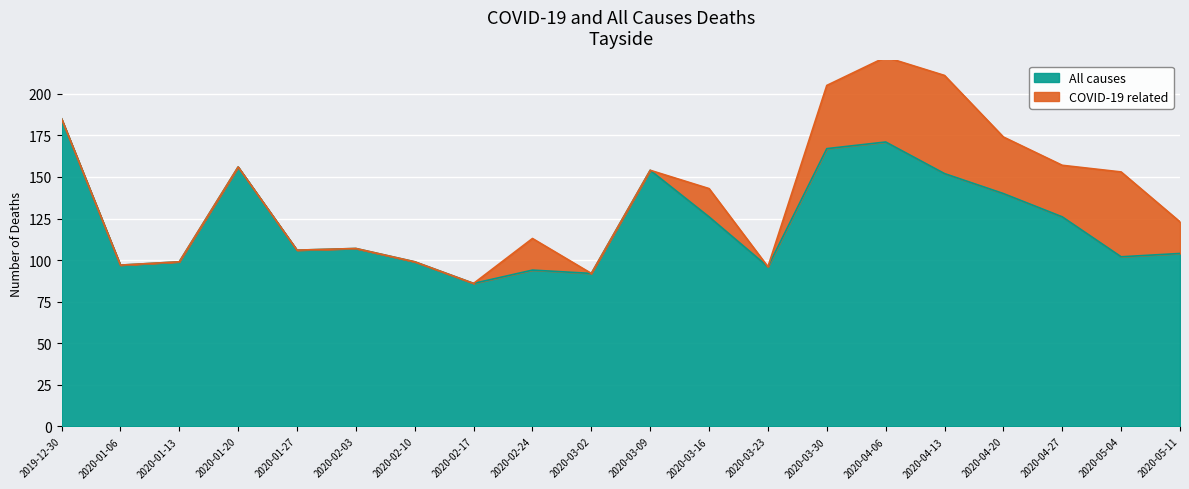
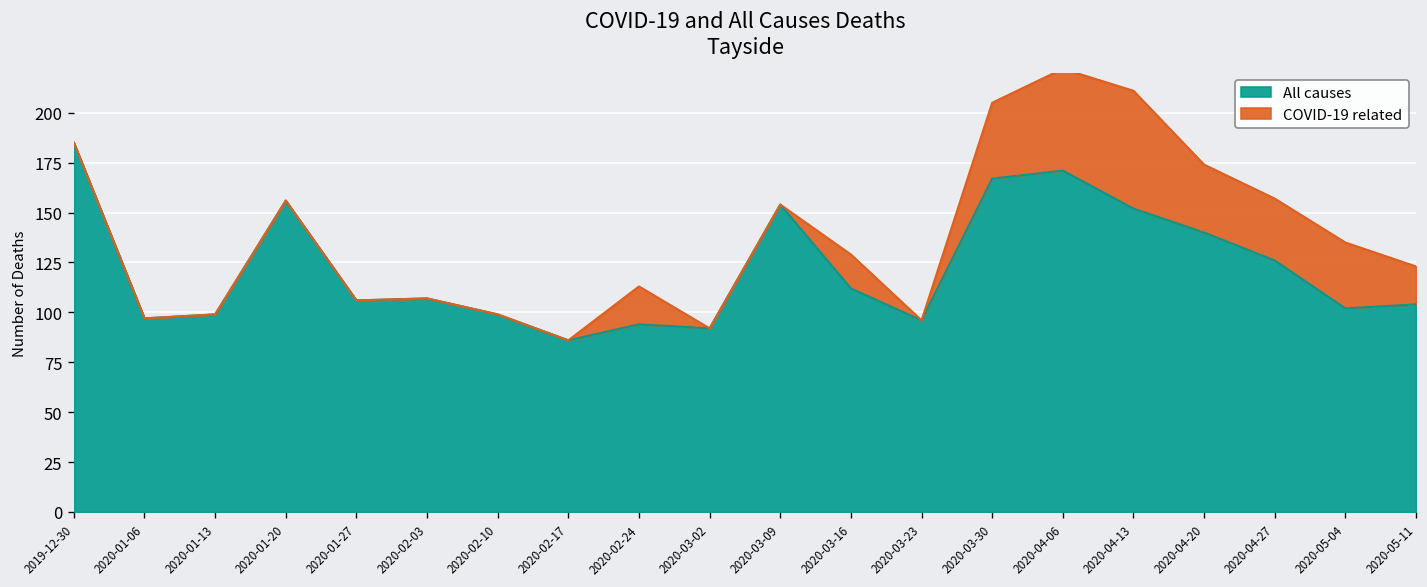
All causes, 2020-03-16: 126 -> 112
COVID-19 related, 2020-05-04: 51 -> 33
